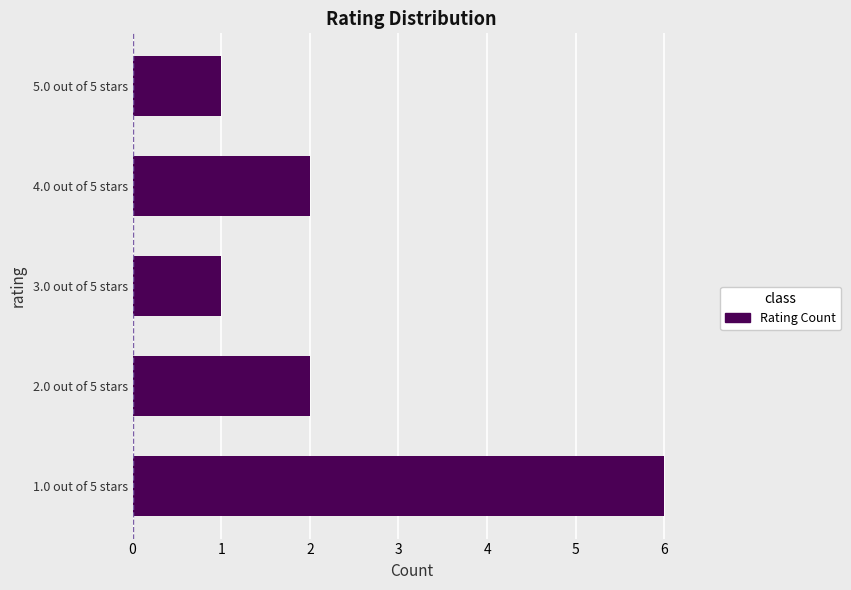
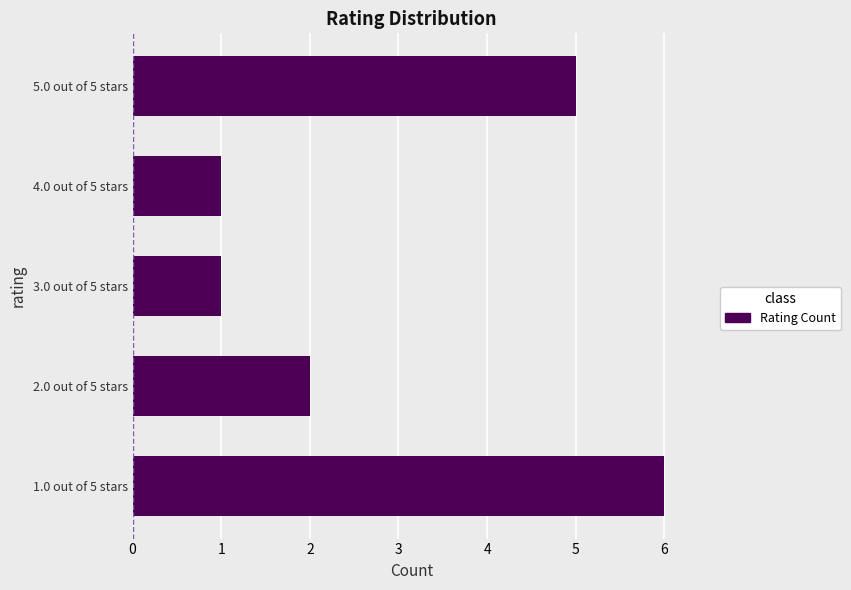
5.0 out of 5 stars: 1 -> 5
4.0 out of 5 stars: 2 -> 1
